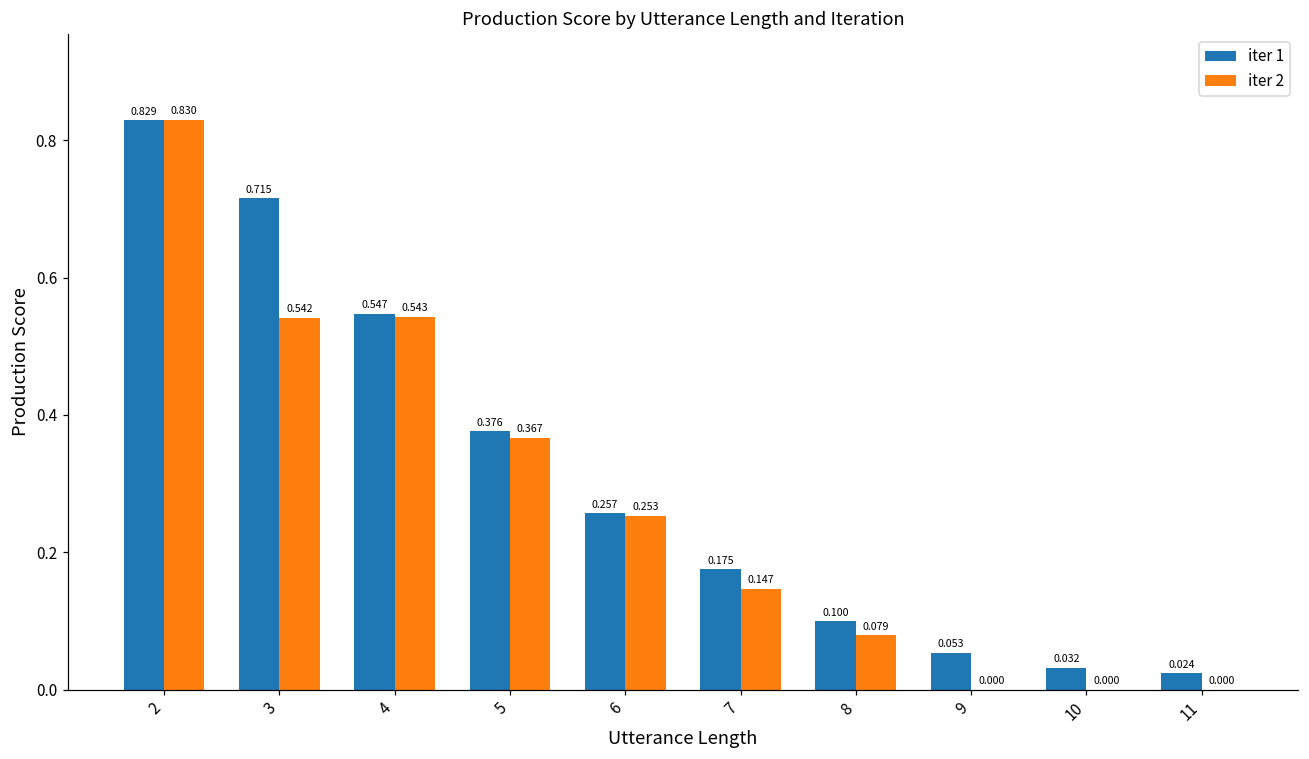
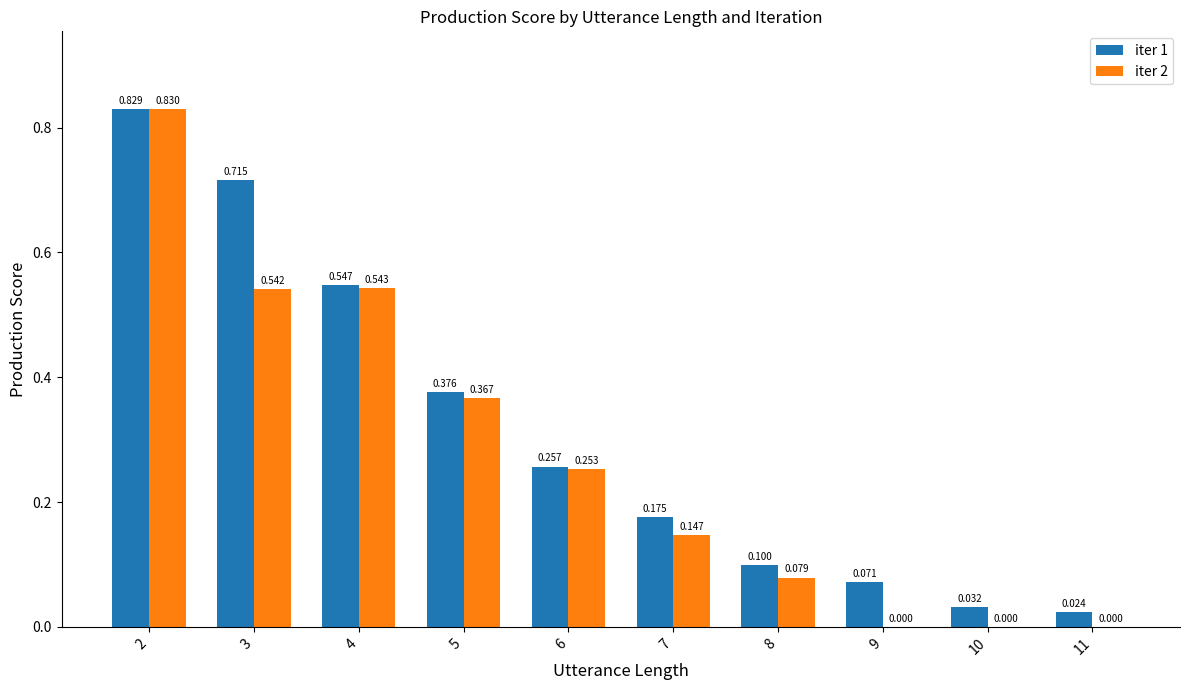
iter 1, 9: 0.053 -> 0.071
